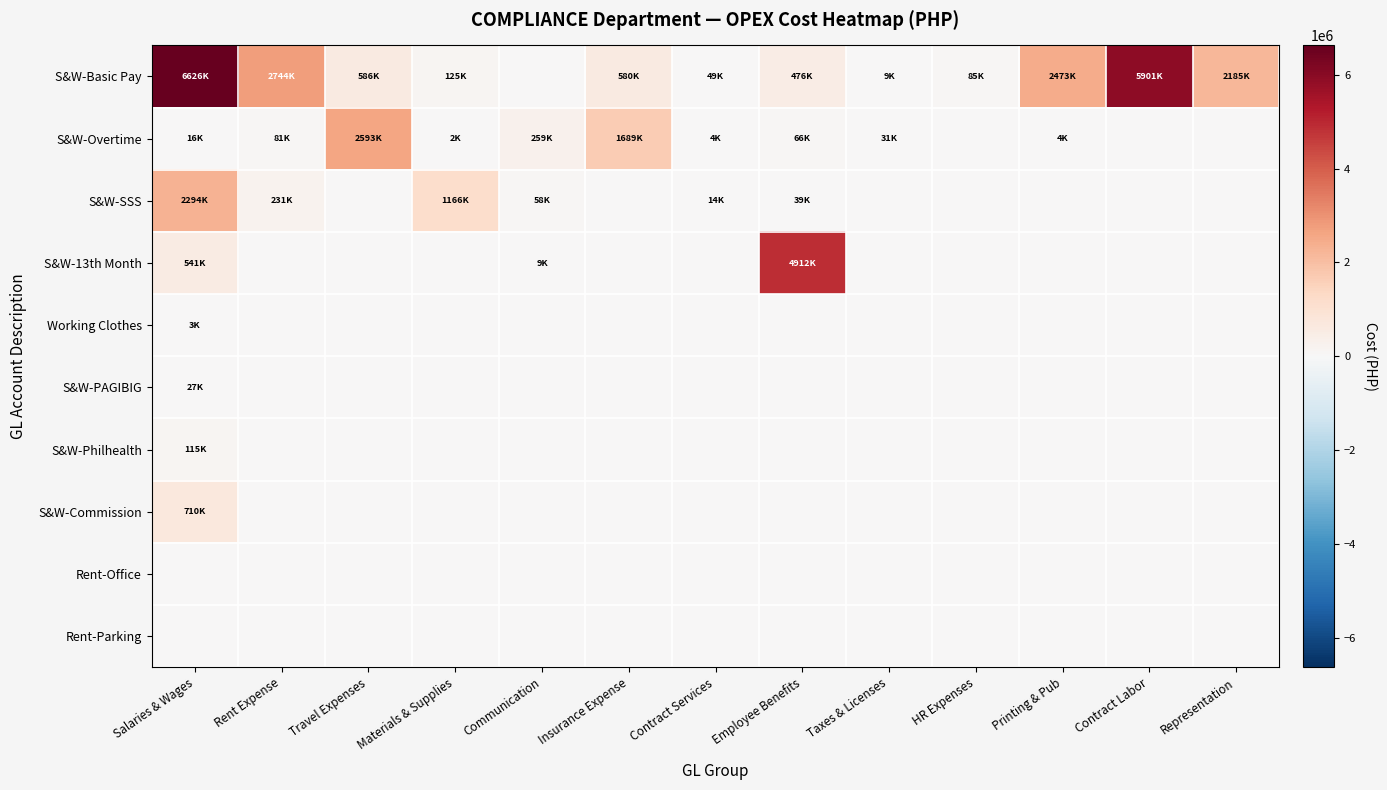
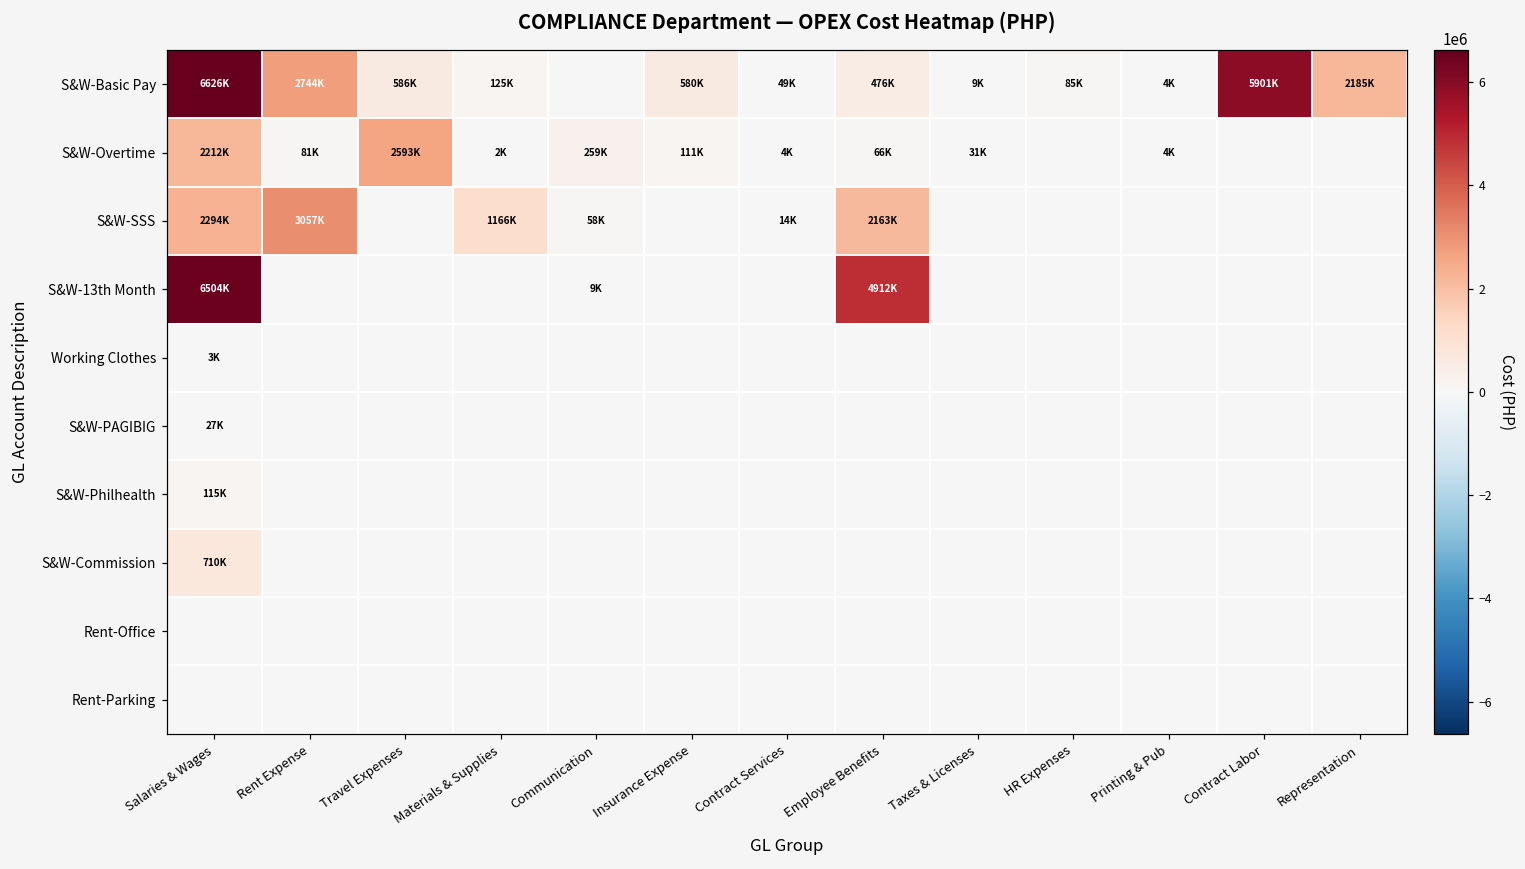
S&W-Basic Pay, Printing & Pub: 2473K -> 4K
S&W-Overtime, Salaries & Wages: 16K -> 2212K
S&W-Overtime, Insurance Expense: 1689K -> 111K
S&W-SSS, Rent Expense: 231K -> 3057K
S&W-SSS, Employee Benefits: 39K -> 2163K
S&W-13th Month, Salaries & Wages: 541K -> 6504K
